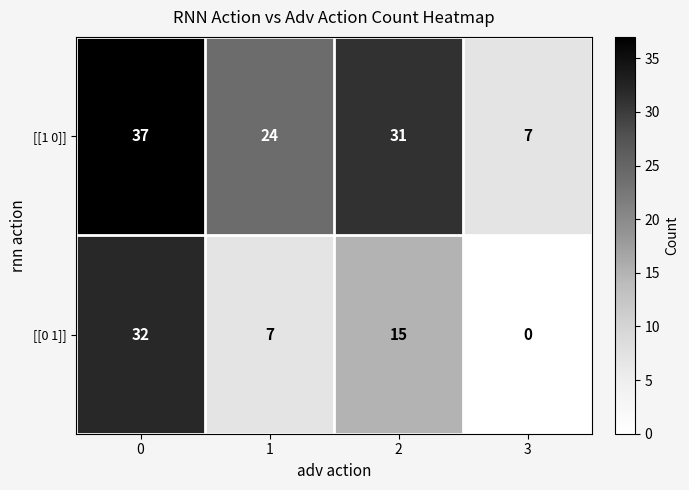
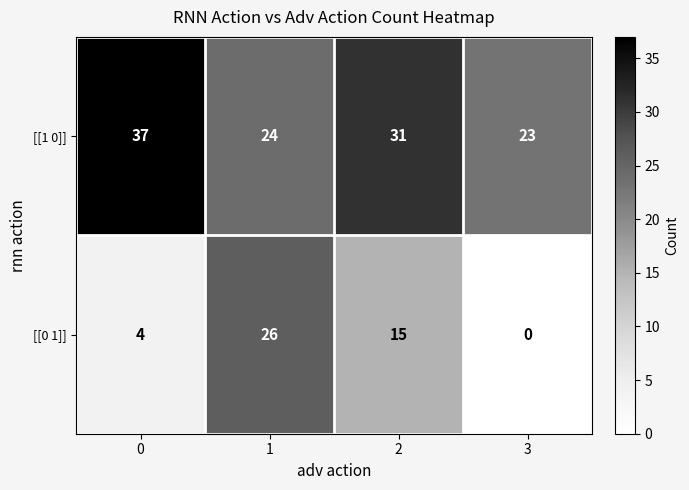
[[1 0]], 3: 7 -> 23
[[0 1]], 0: 32 -> 4
[[0 1]], 1: 7 -> 26
